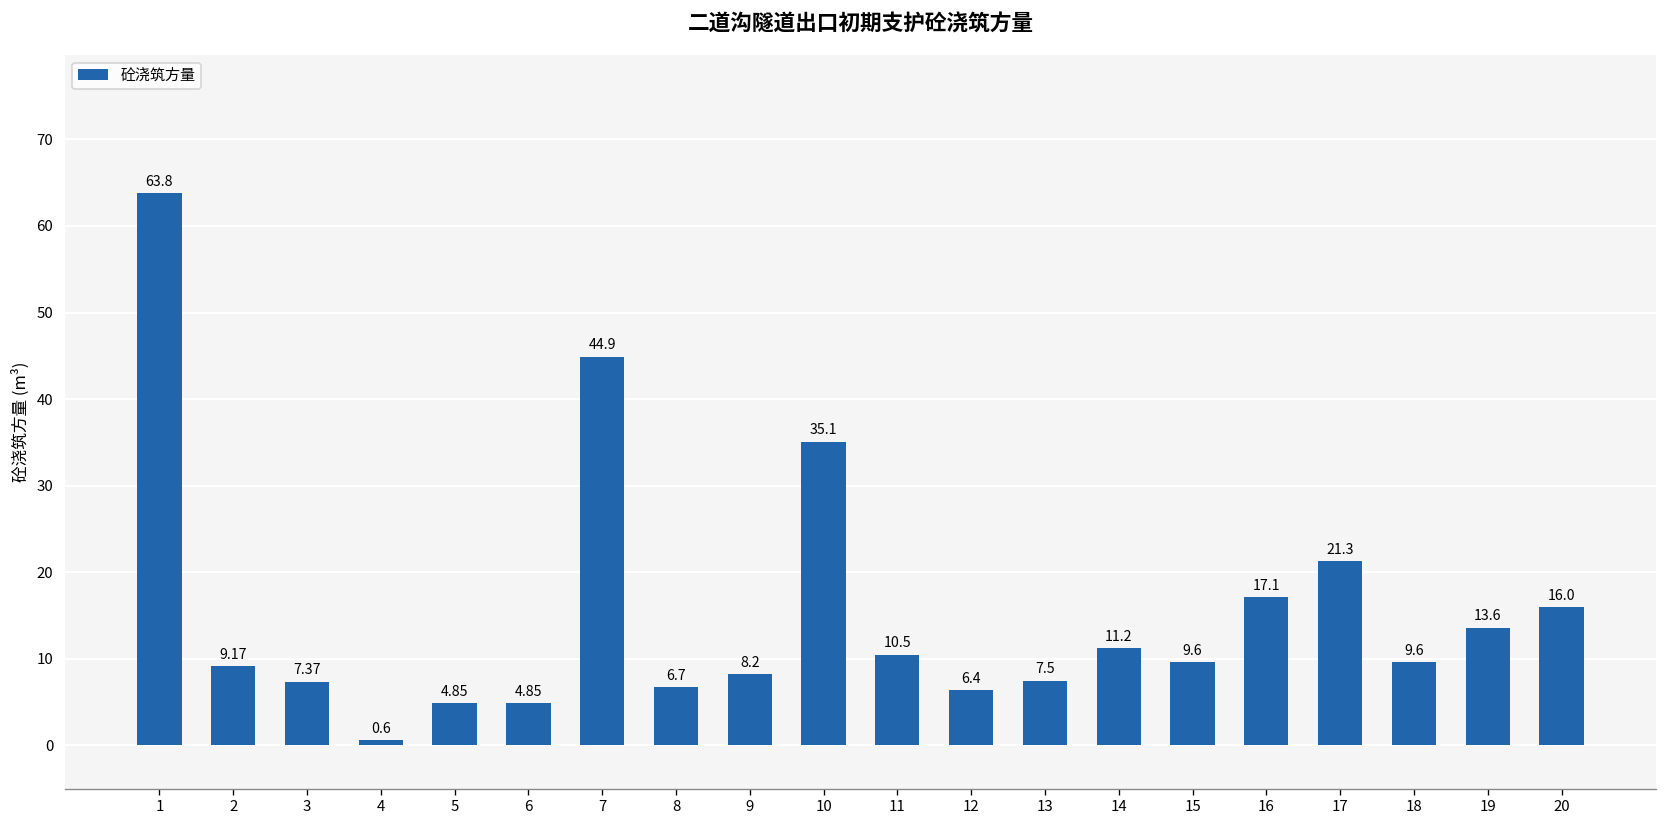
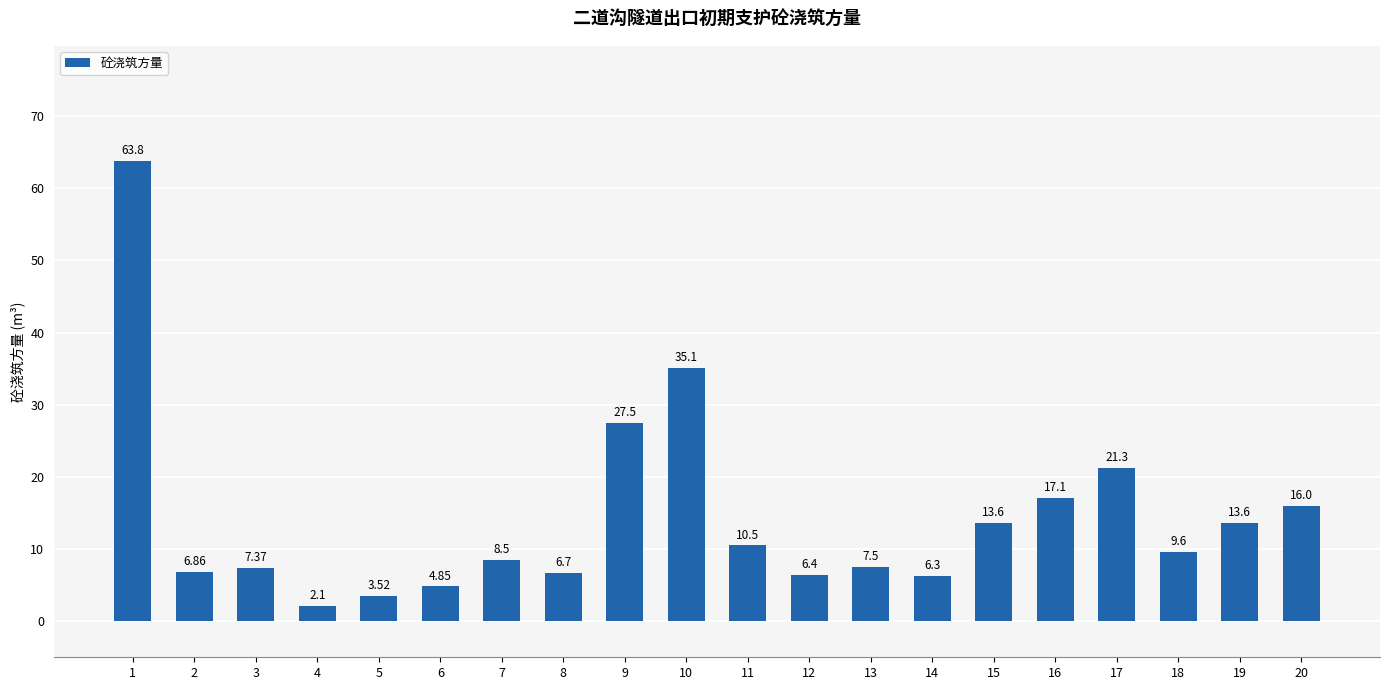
2: 9.17 -> 6.86
4: 0.6 -> 2.1
5: 4.85 -> 3.52
7: 44.9 -> 8.5
9: 8.2 -> 27.5
14: 11.2 -> 6.3
15: 9.6 -> 13.6
